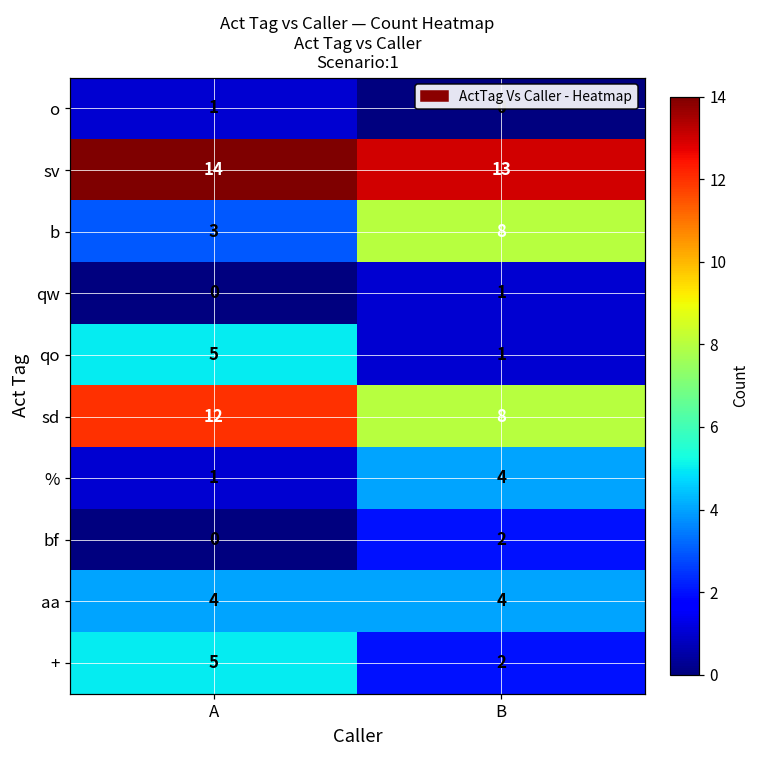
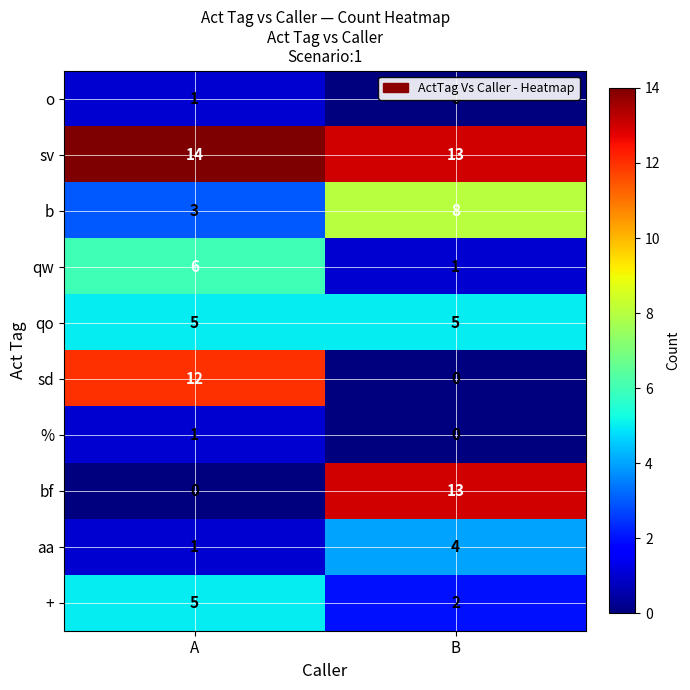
qw, A: 0 -> 6
qo, B: 1 -> 5
sd, B: 8 -> 0
%, B: 4 -> 0
bf, B: 2 -> 13
aa, A: 4 -> 1
